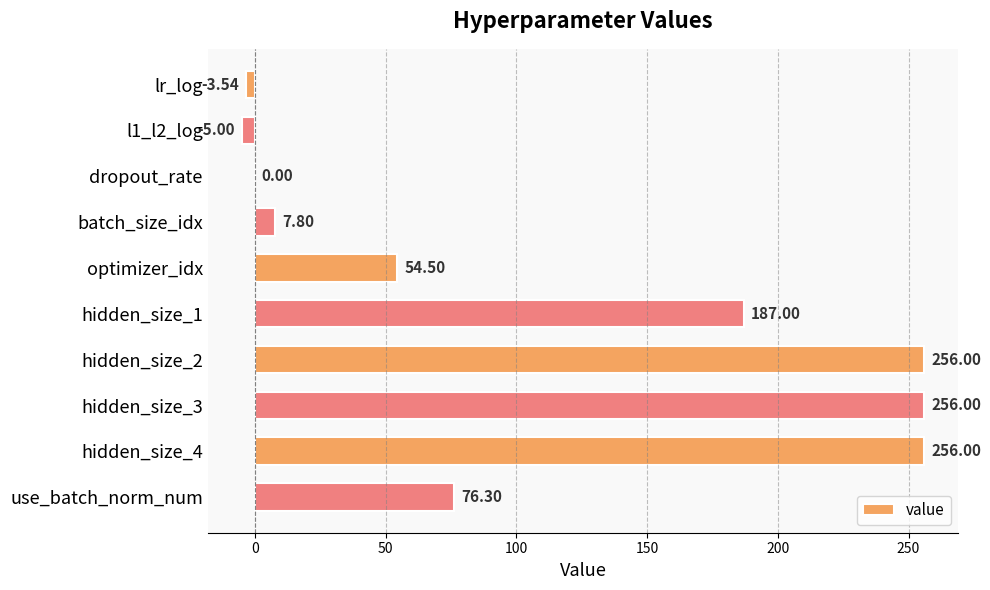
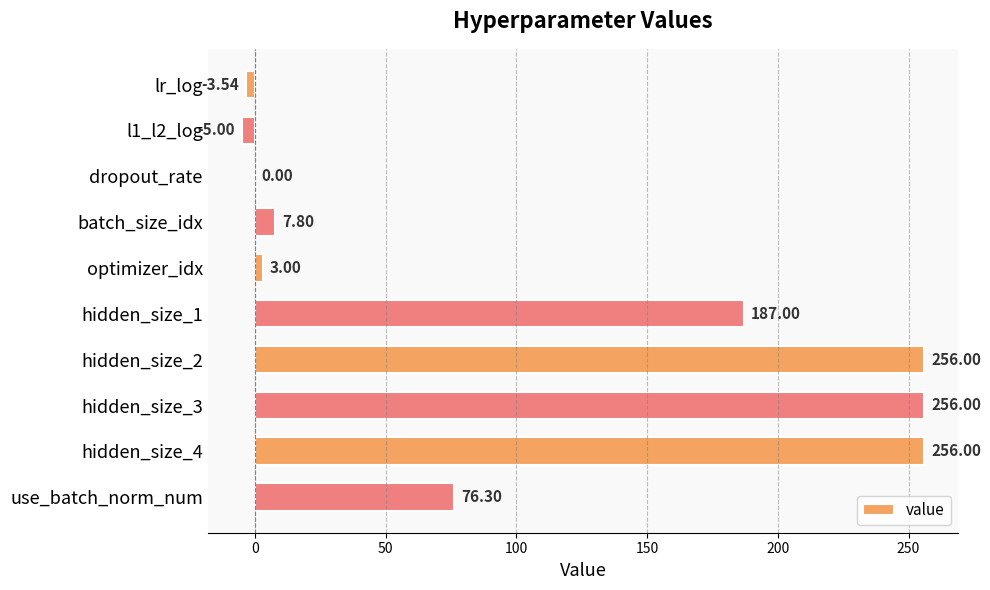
optimizer_idx: 54.50 -> 3.00
